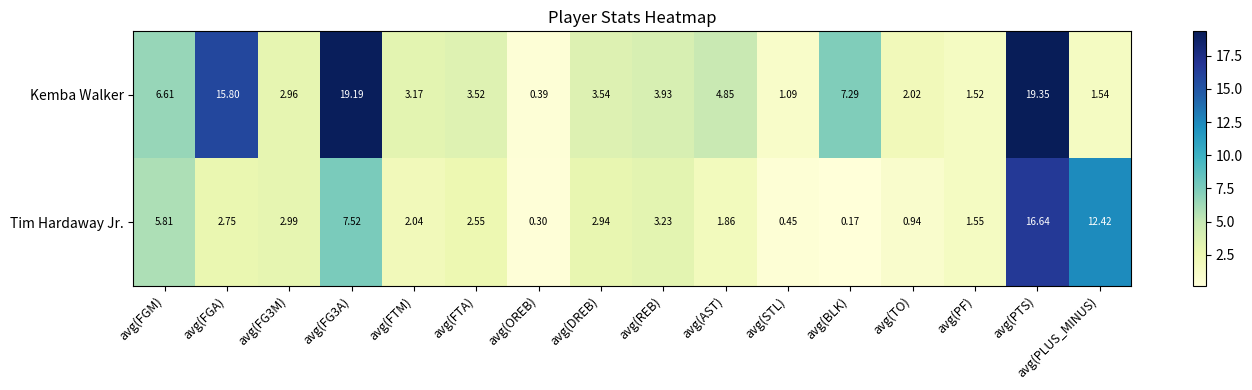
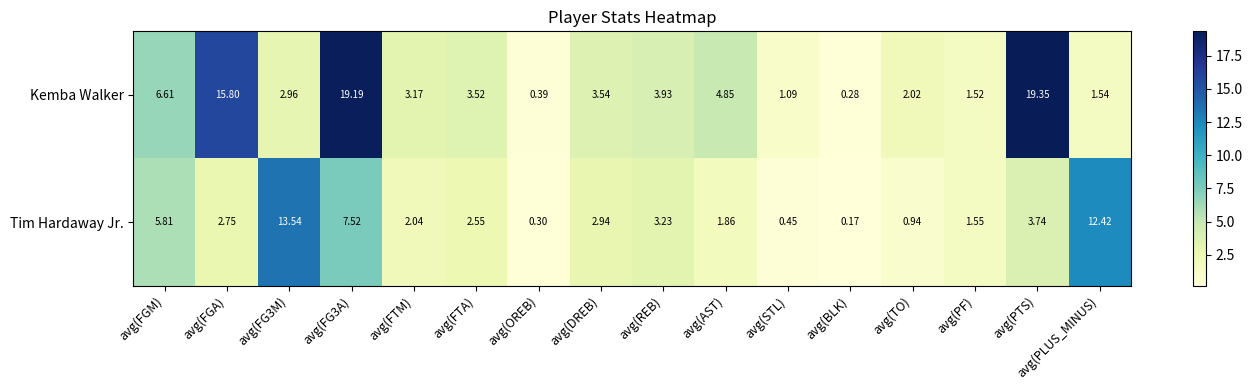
Kemba Walker, avg(BLK): 7.29 -> 0.28
Tim Hardaway Jr., avg(FG3M): 2.99 -> 13.54
Tim Hardaway Jr., avg(PTS): 16.64 -> 3.74
